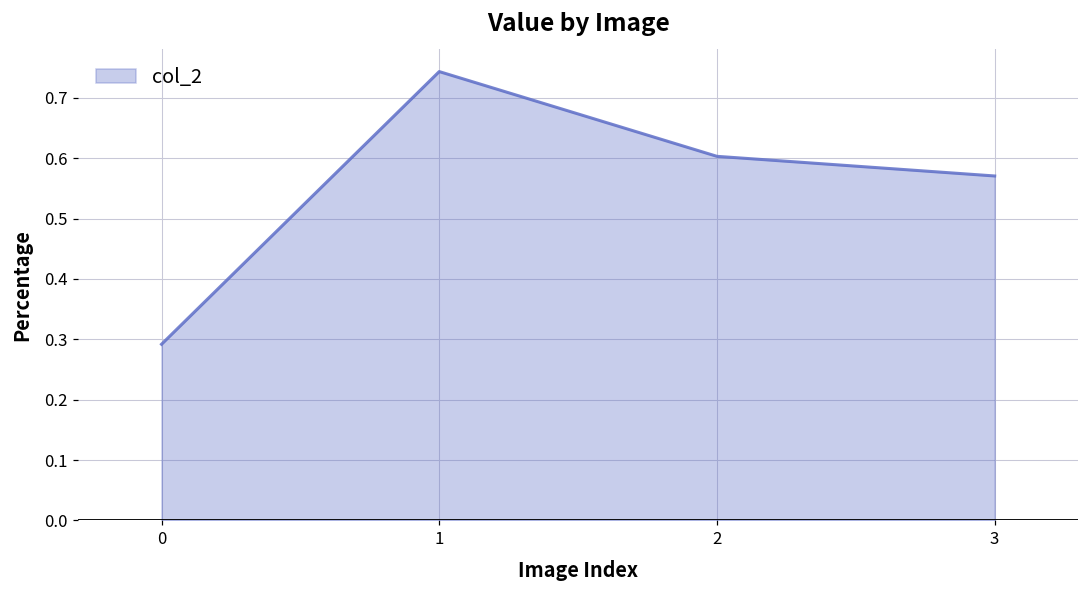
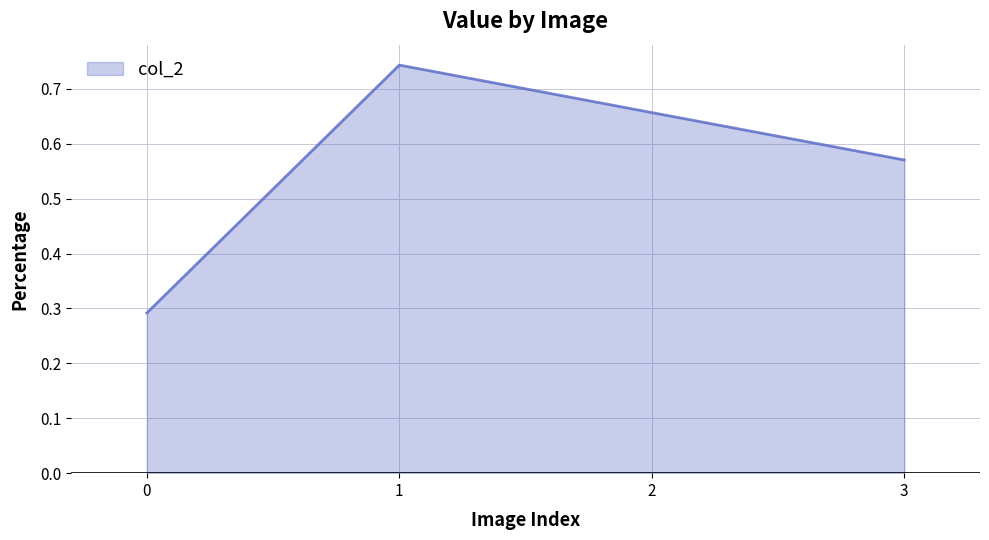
2: 0.60 -> 0.66
